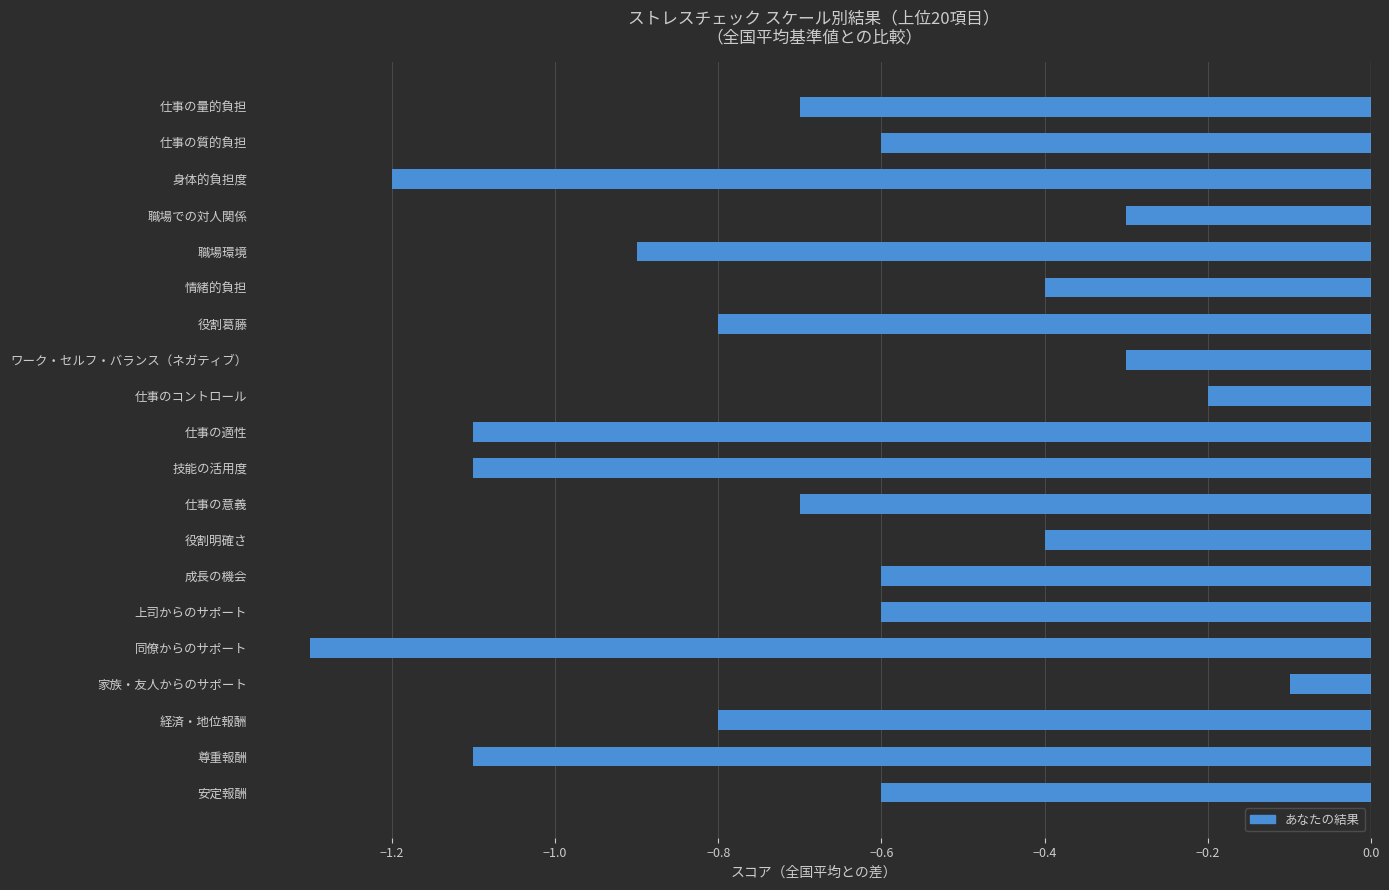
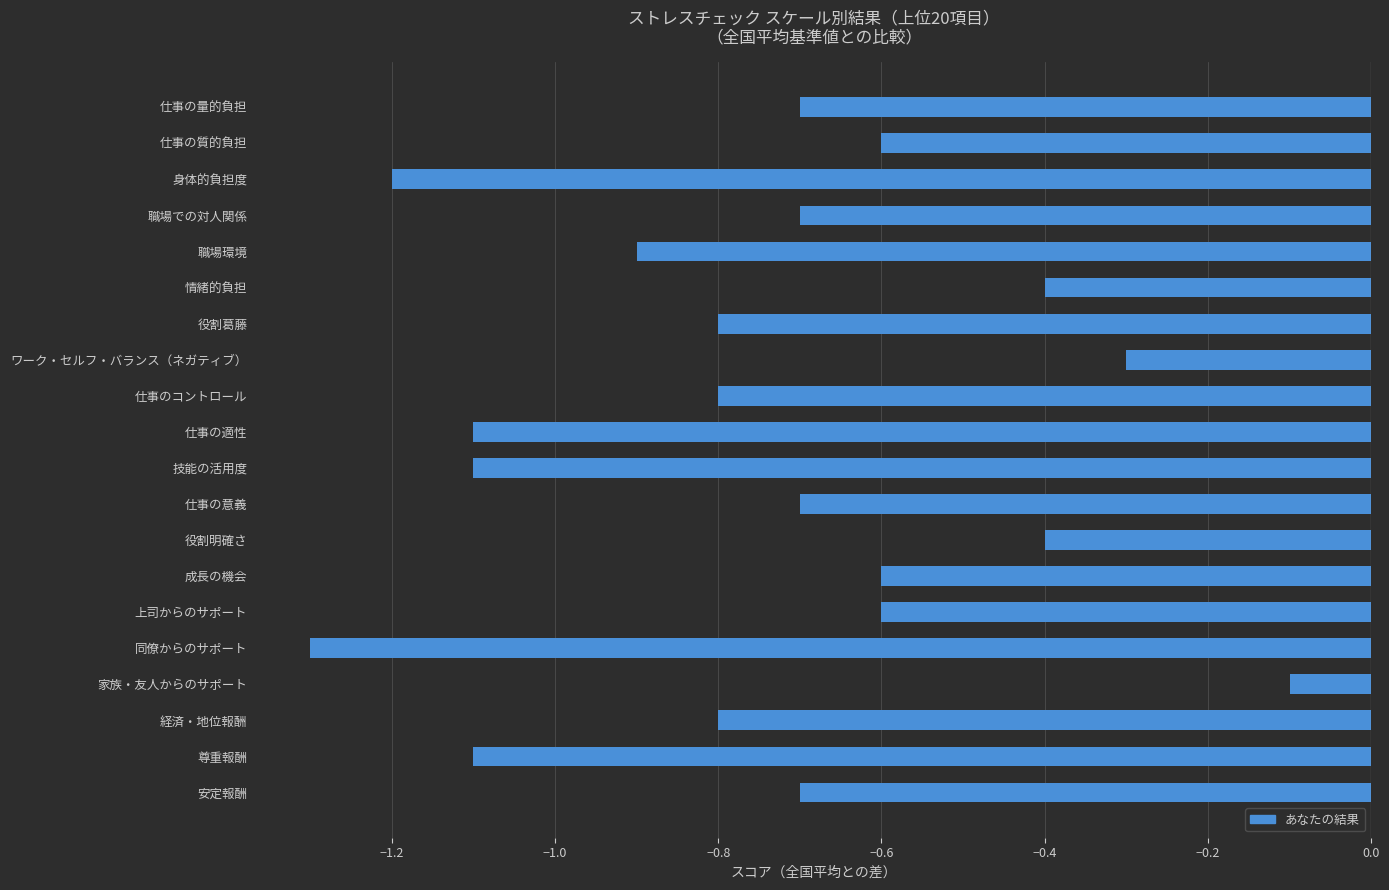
職場での対人関係: -0.30 -> -0.70
仕事のコントロール: -0.20 -> -0.80
安定報酬: -0.60 -> -0.70
